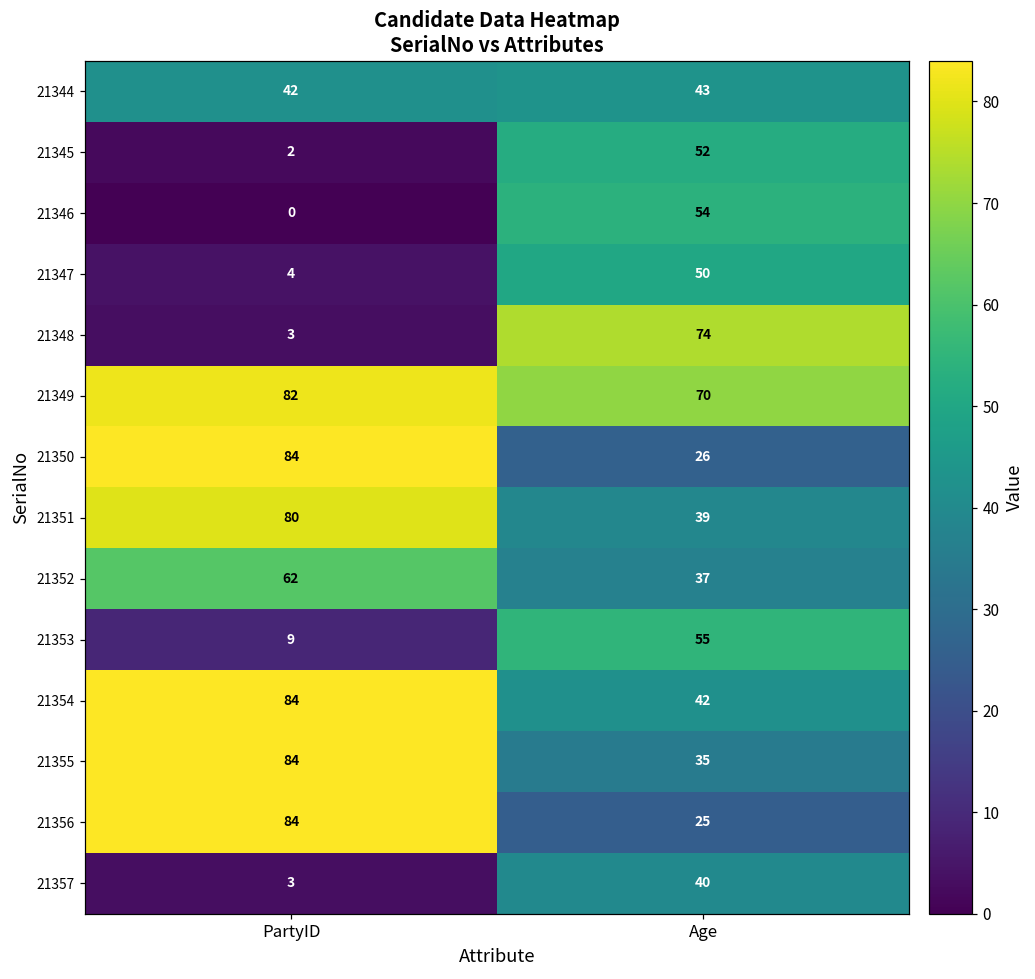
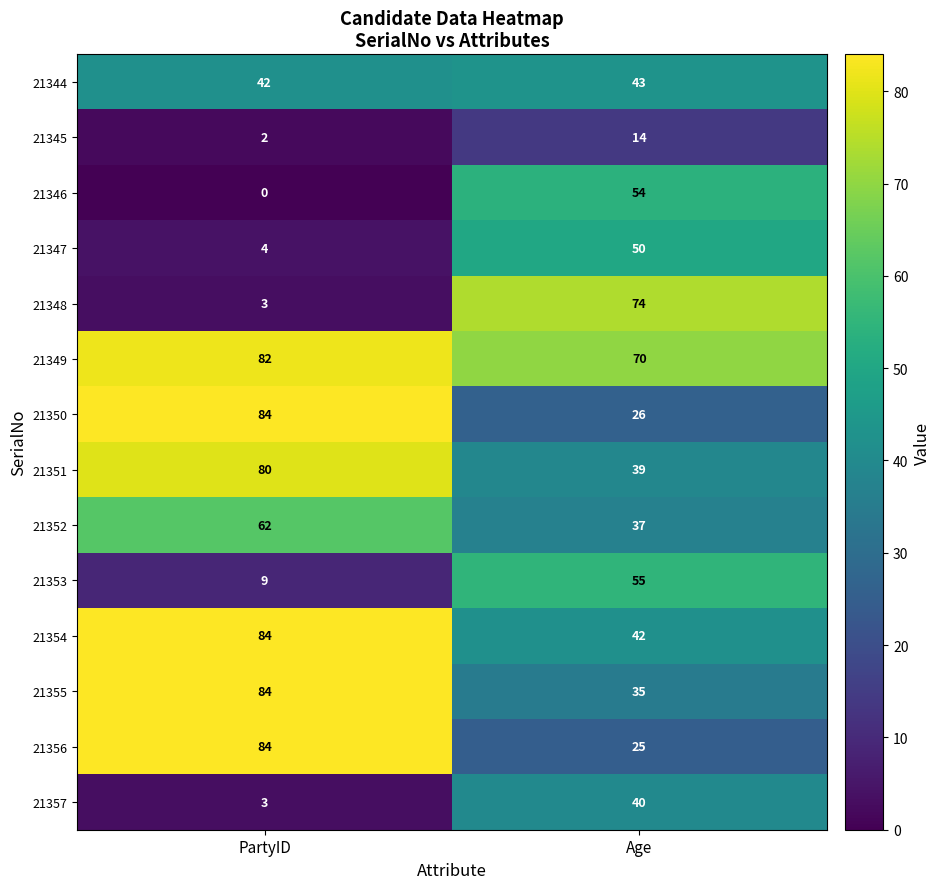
21345, Age: 52 -> 14
